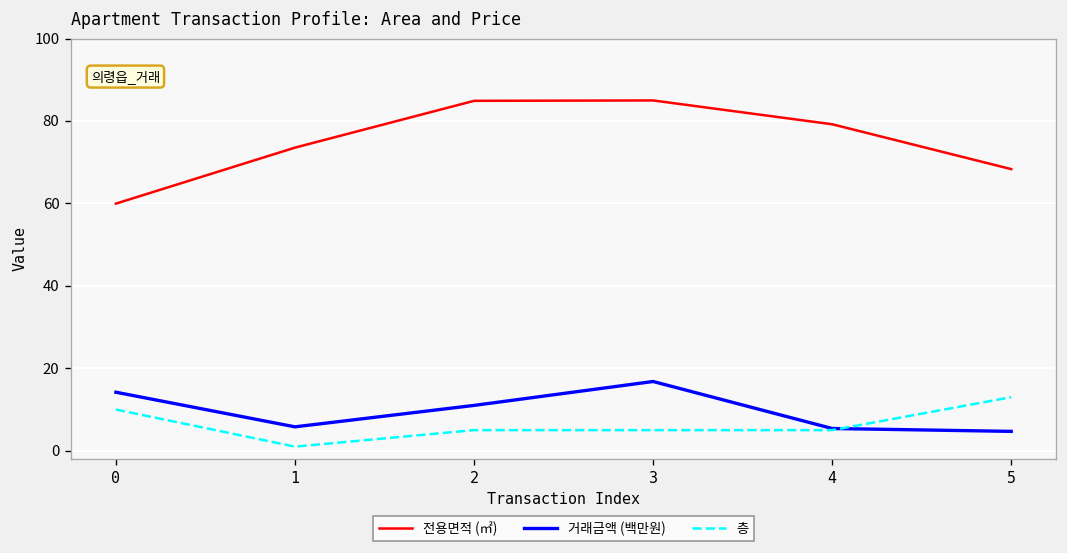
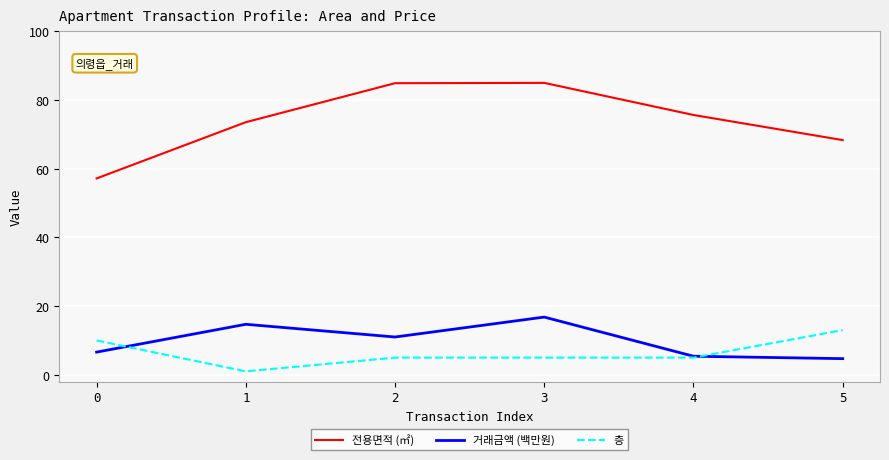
전용면적 (㎡), 0: 60 -> 57
거래금액 (백만원), 0: 14 -> 7
거래금액 (백만원), 1: 6 -> 15
전용면적 (㎡), 4: 79 -> 76
